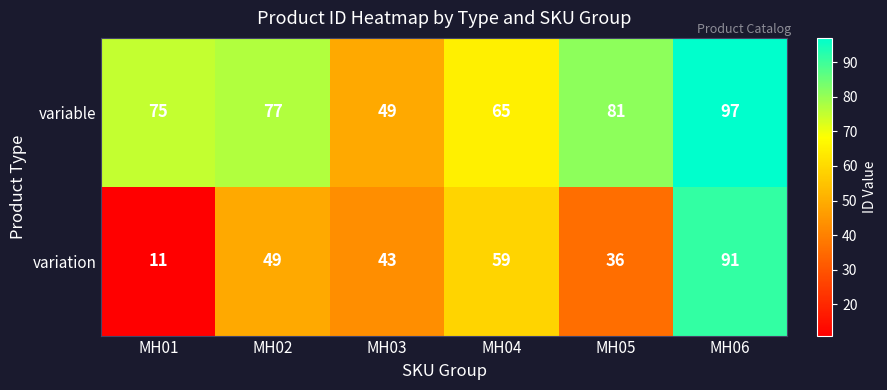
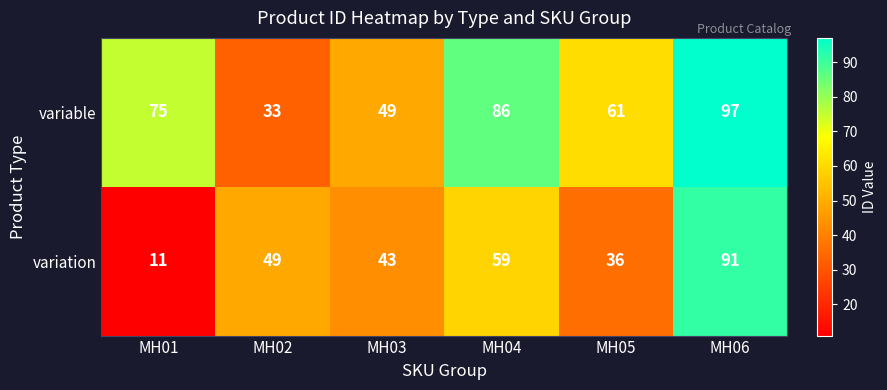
variable, MH02: 77 -> 33
variable, MH04: 65 -> 86
variable, MH05: 81 -> 61
